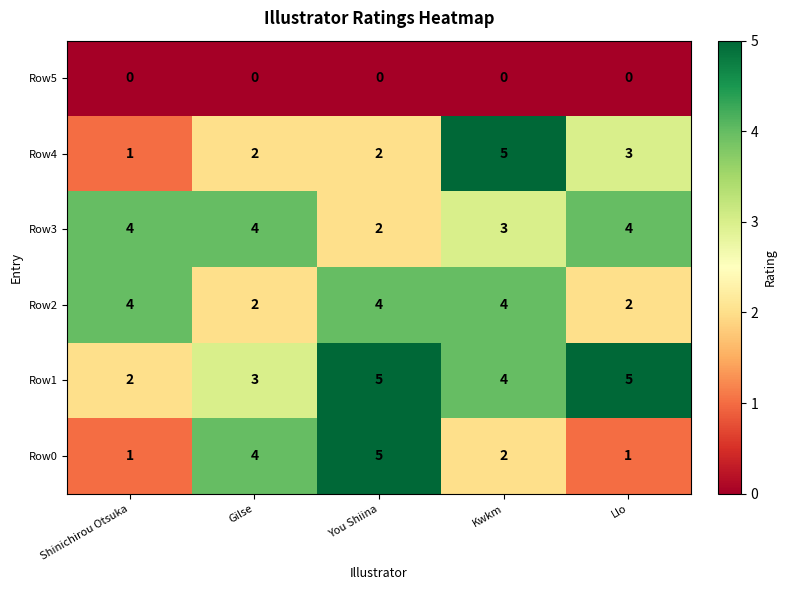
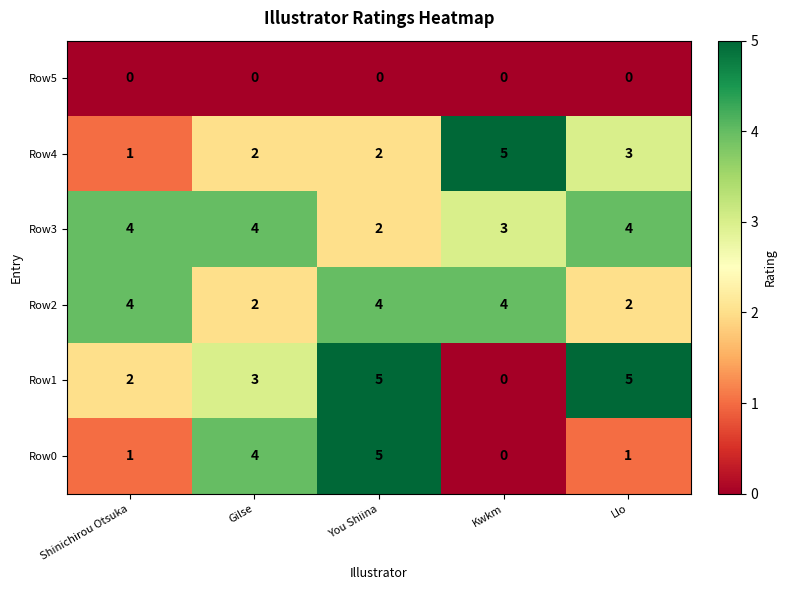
Row1, Kwkm: 4 -> 0
Row0, Kwkm: 2 -> 0
